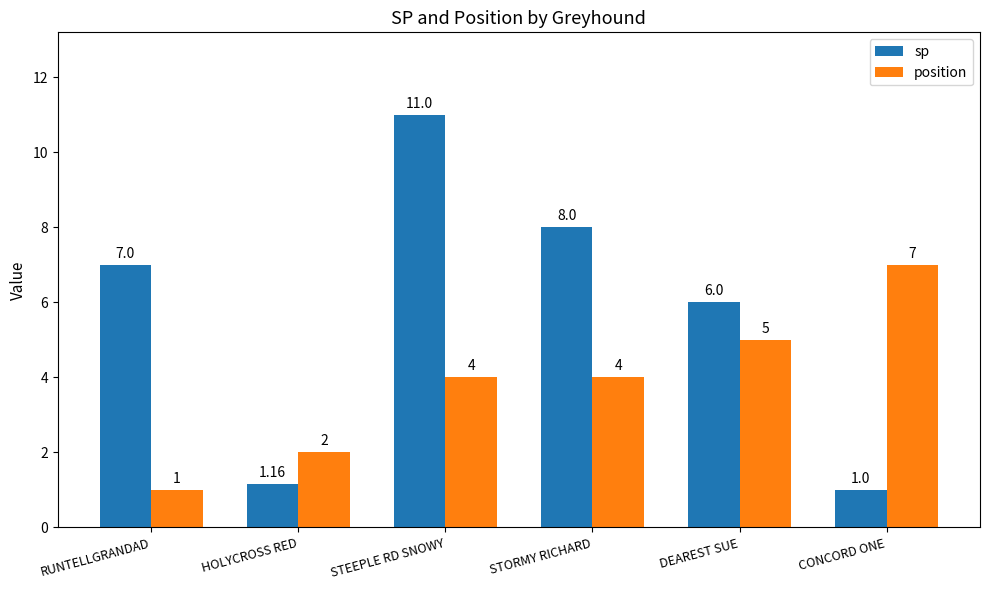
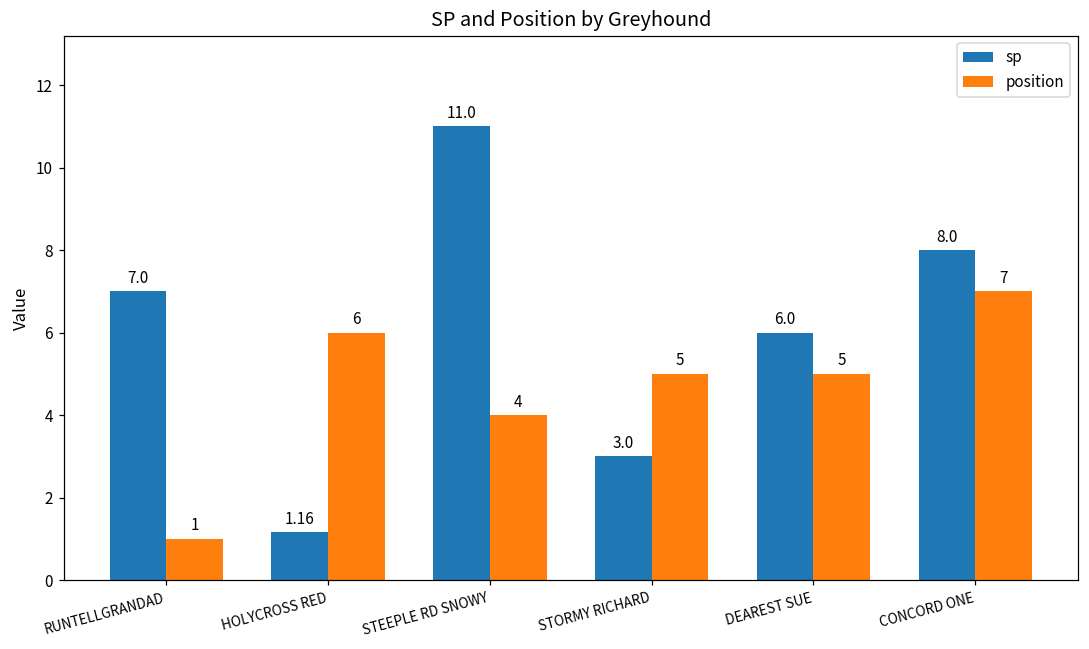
position, HOLYCROSS RED: 2 -> 6
sp, STORMY RICHARD: 8.0 -> 3.0
position, STORMY RICHARD: 4 -> 5
sp, CONCORD ONE: 1.0 -> 8.0
